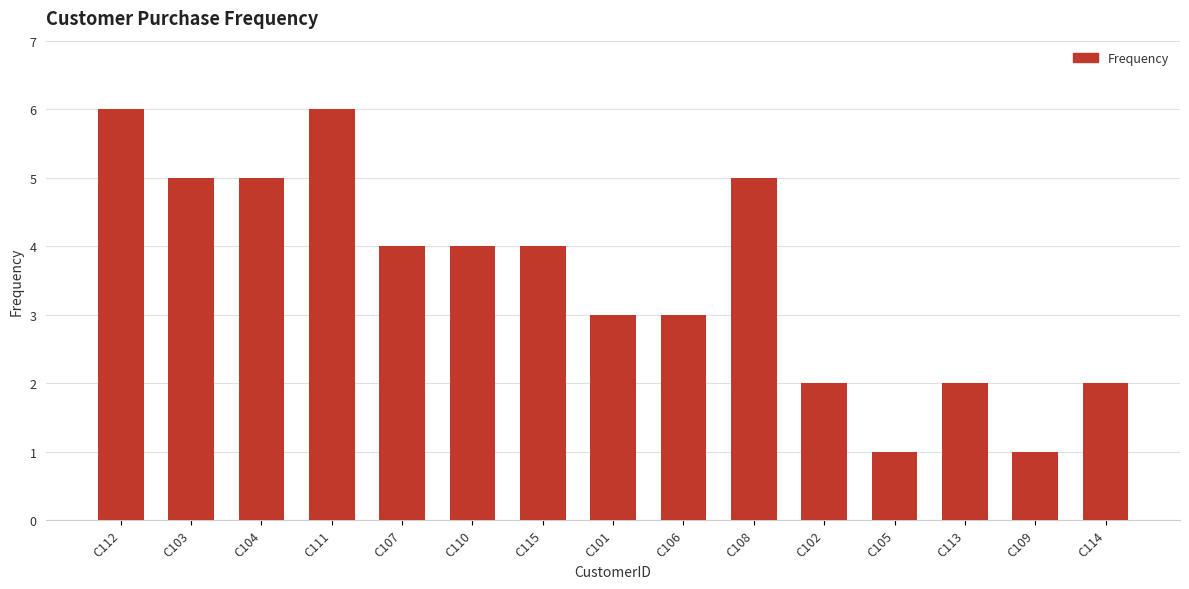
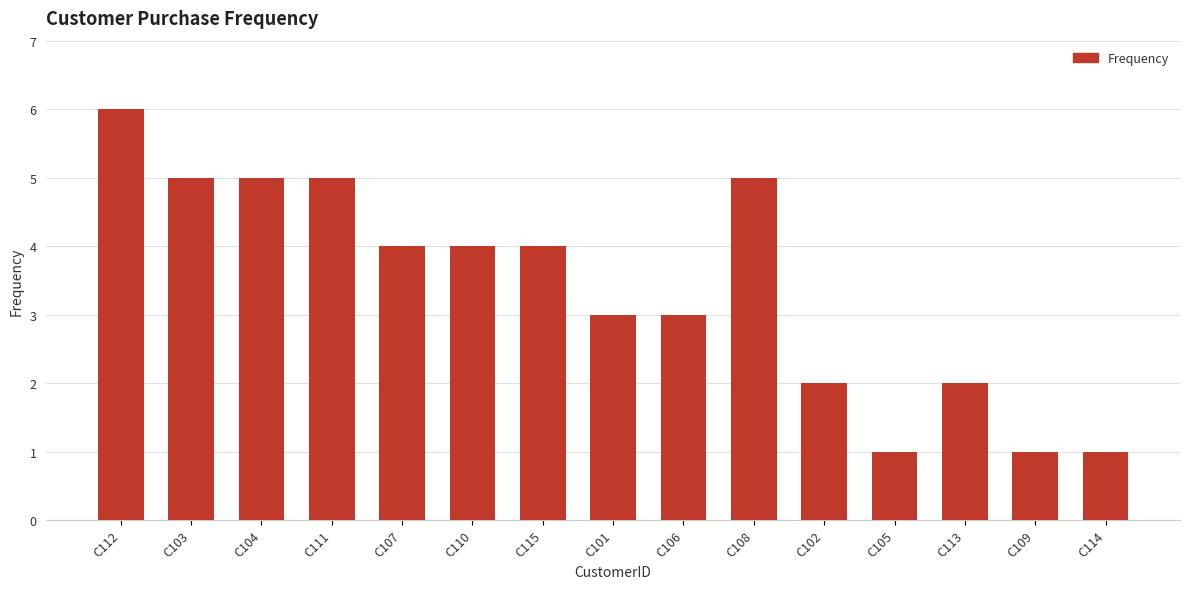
C111: 6 -> 5
C114: 2 -> 1
